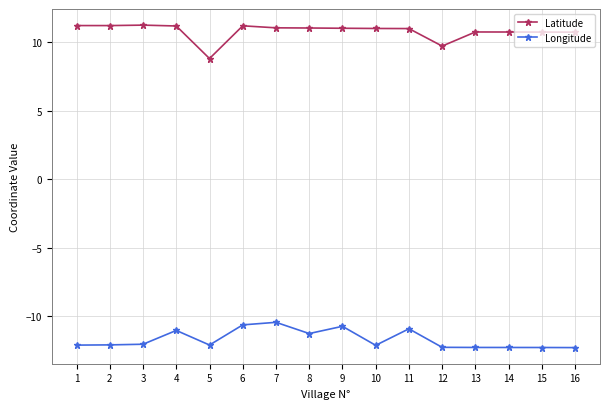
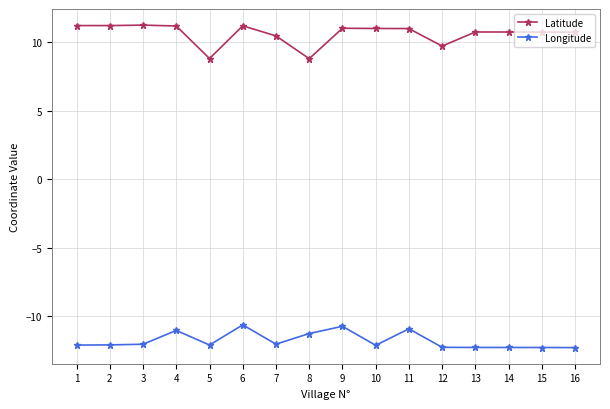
Latitude, 7: 11.0 -> 10.5
Longitude, 7: -10.5 -> -12.0
Latitude, 8: 11.0 -> 8.8
